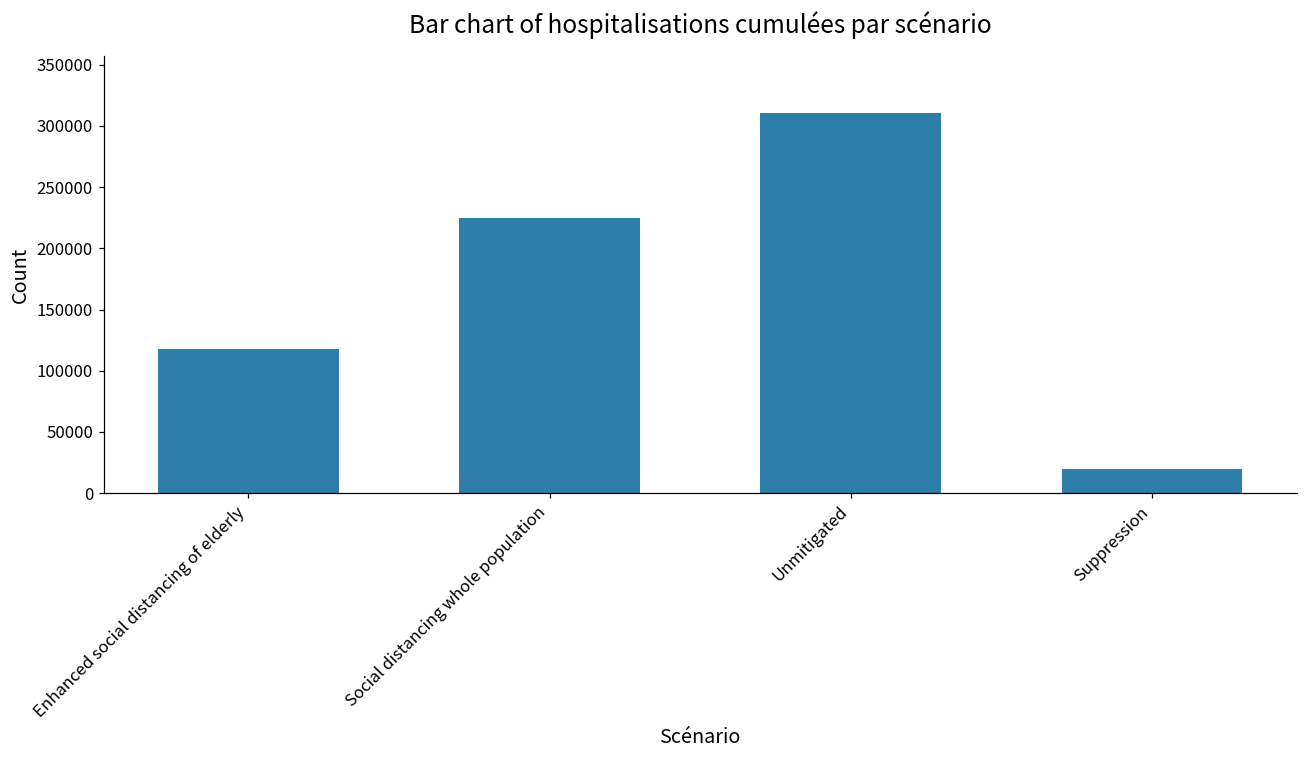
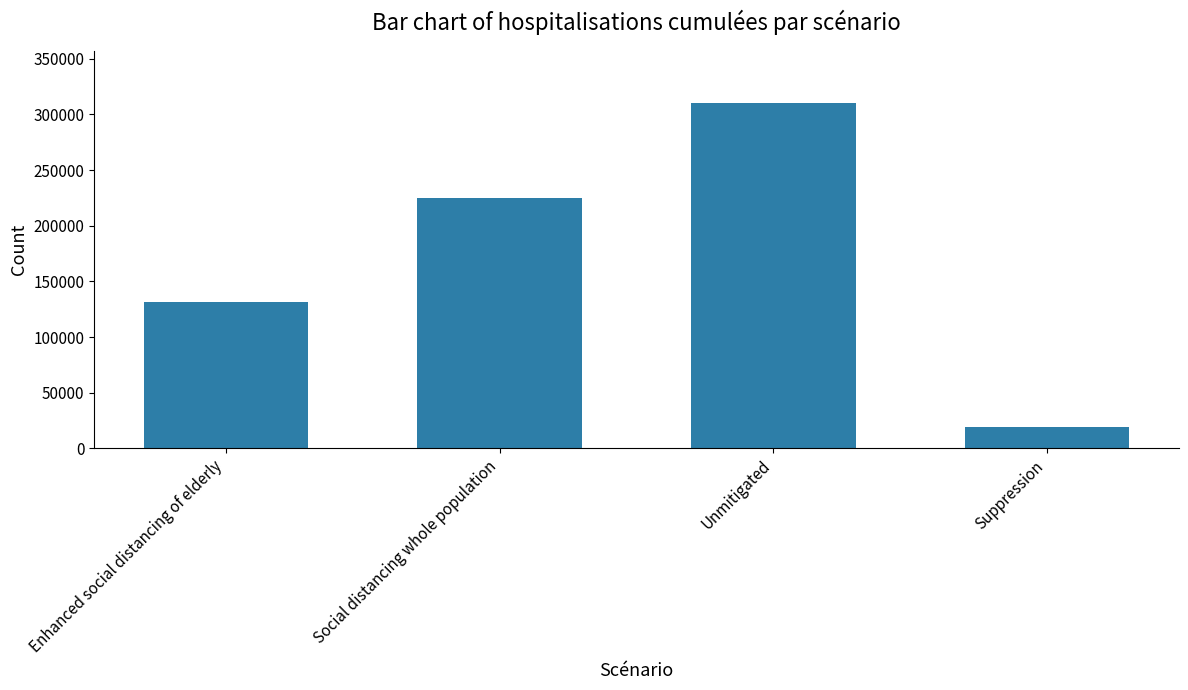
Enhanced social distancing of elderly: 118000 -> 132000
